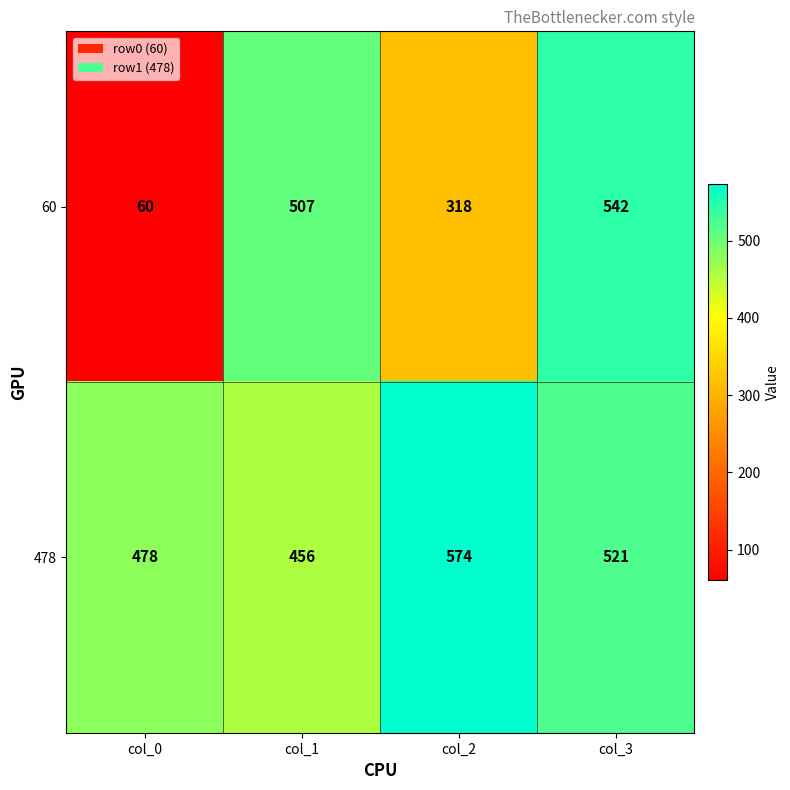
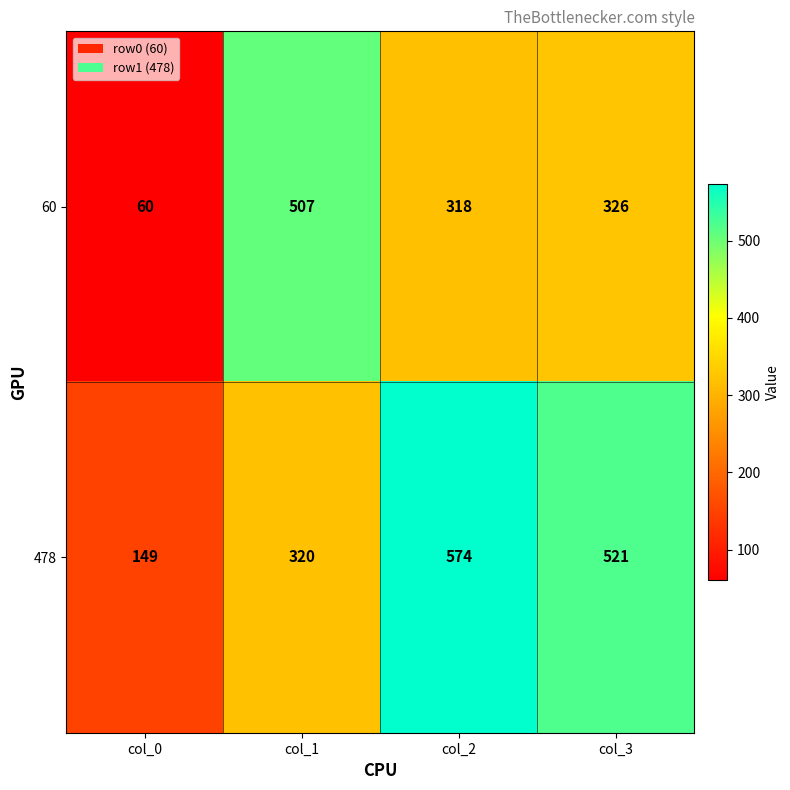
60, col_3: 542 -> 326
478, col_0: 478 -> 149
478, col_1: 456 -> 320
